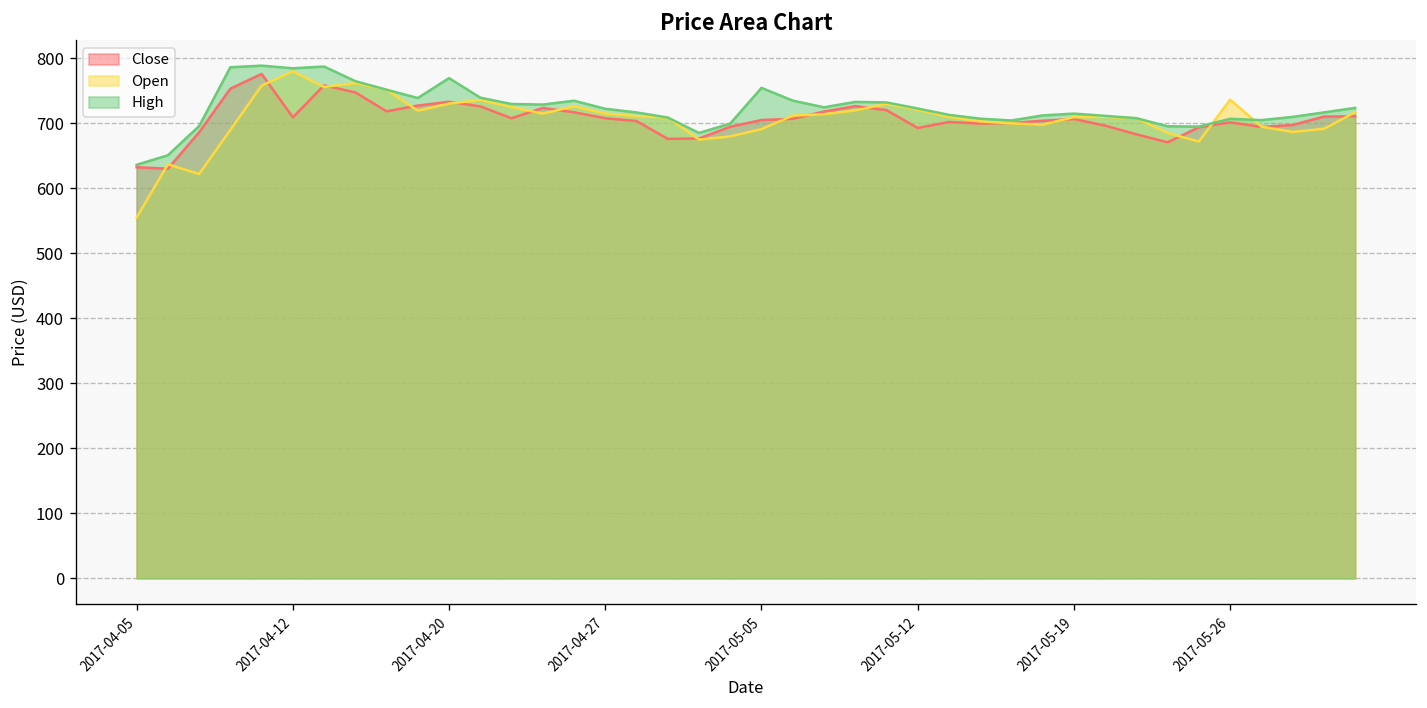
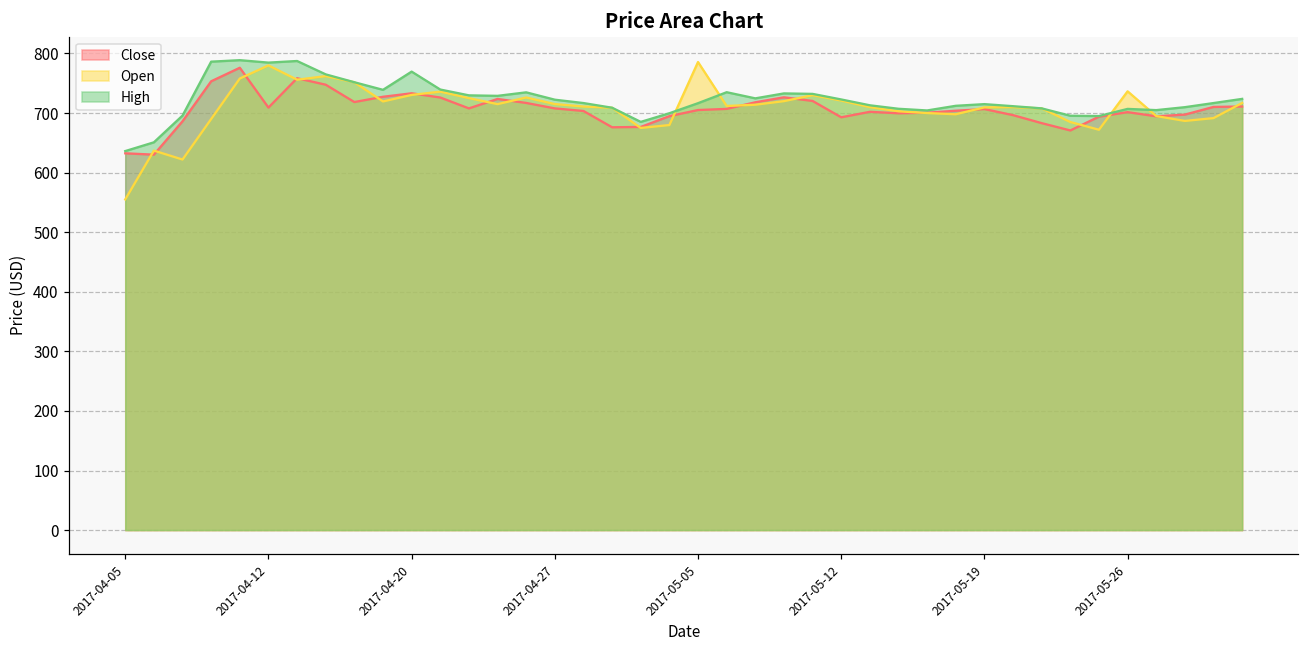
Open, 2017-05-05: 690 -> 790
High, 2017-05-05: 750 -> 720
